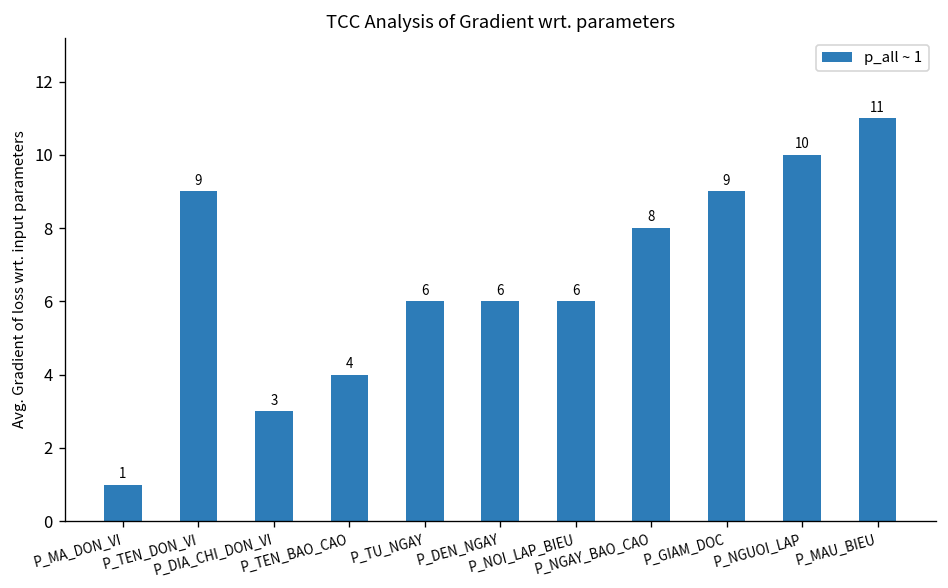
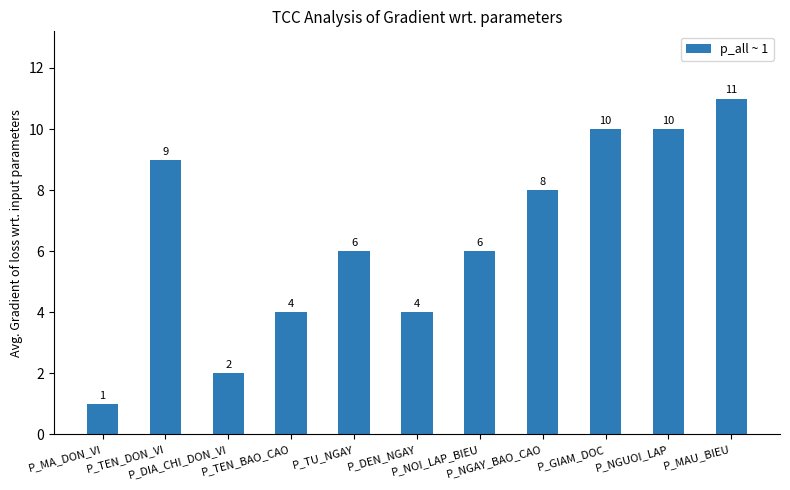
P_DIA_CHI_DON_VI: 3 -> 2
P_DEN_NGAY: 6 -> 4
P_GIAM_DOC: 9 -> 10
